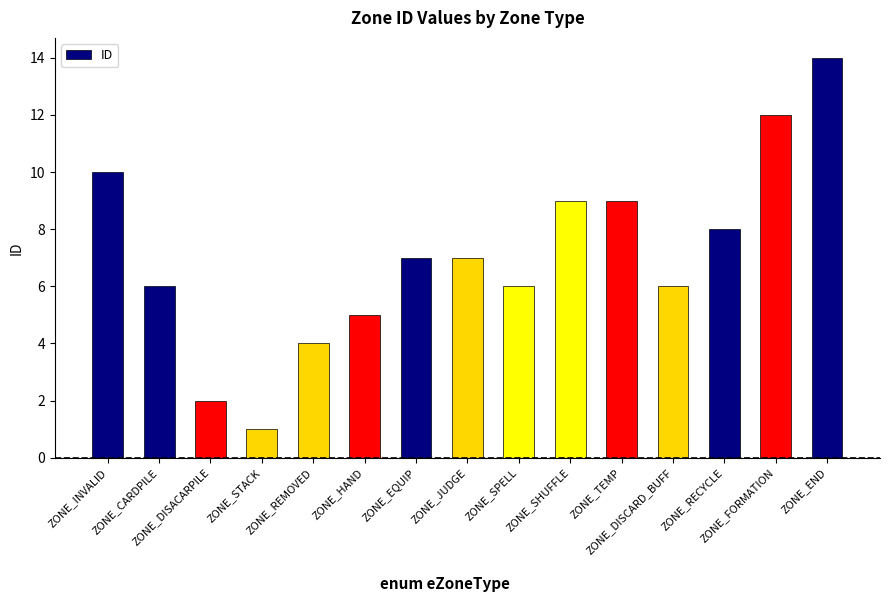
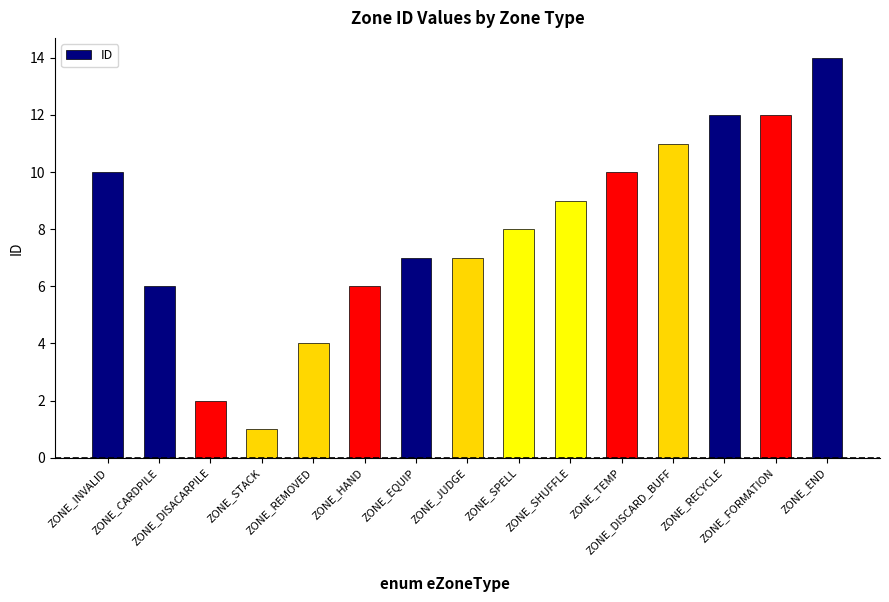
ZONE_HAND: 5 -> 6
ZONE_SPELL: 6 -> 8
ZONE_TEMP: 9 -> 10
ZONE_DISCARD_BUFF: 6 -> 11
ZONE_RECYCLE: 8 -> 12
